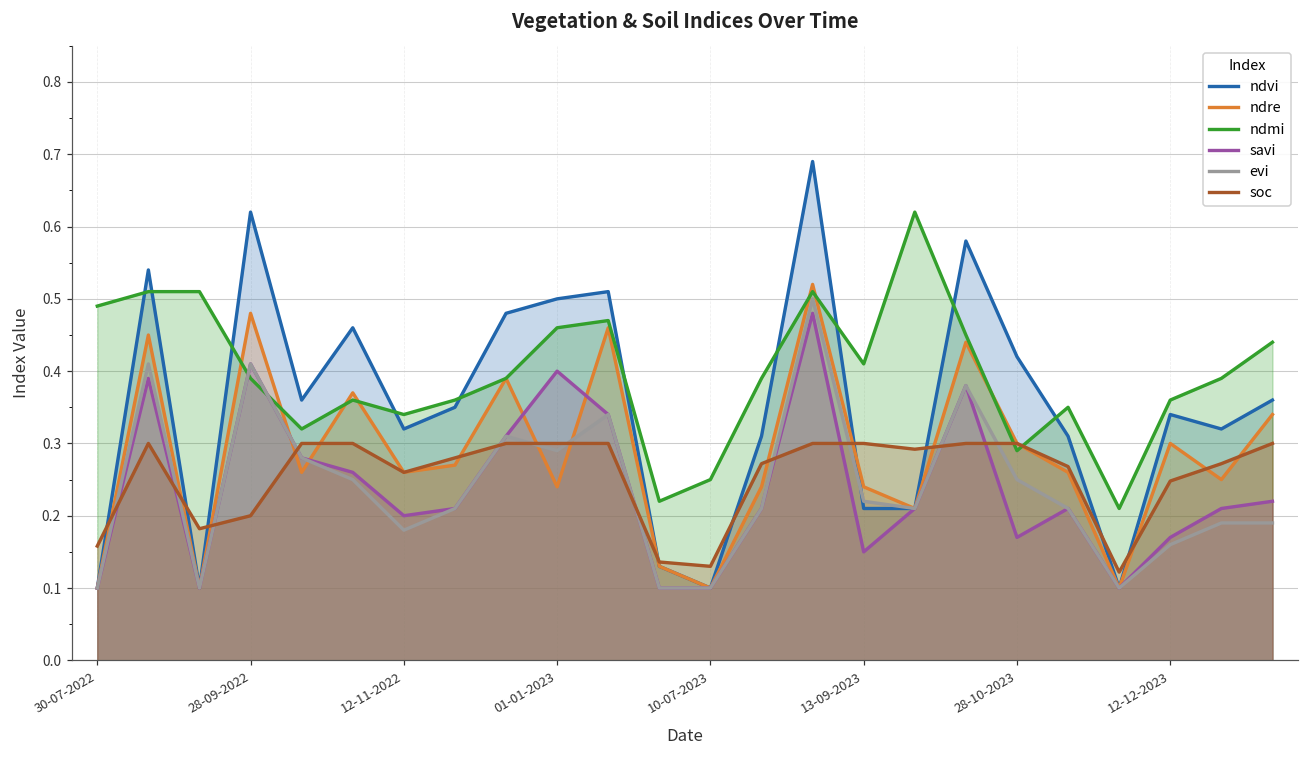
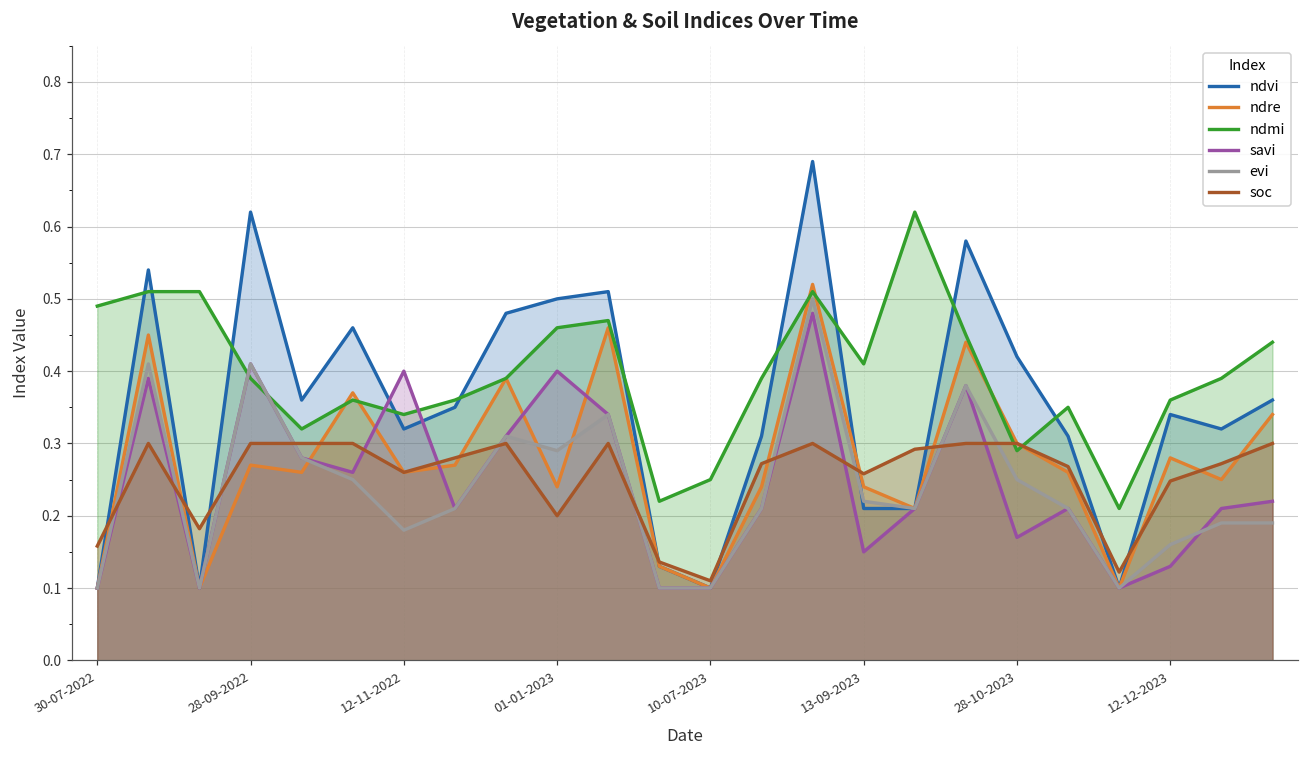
ndre, 28-09-2022: 0.48 -> 0.27
soc, 28-09-2022: 0.2 -> 0.3
savi, 12-11-2022: 0.2 -> 0.4
soc, 01-01-2023: 0.3 -> 0.2
soc, 10-07-2023: 0.13 -> 0.11
soc, 13-09-2023: 0.30 -> 0.26
ndre, 12-12-2023: 0.30 -> 0.28
savi, 12-12-2023: 0.17 -> 0.13
